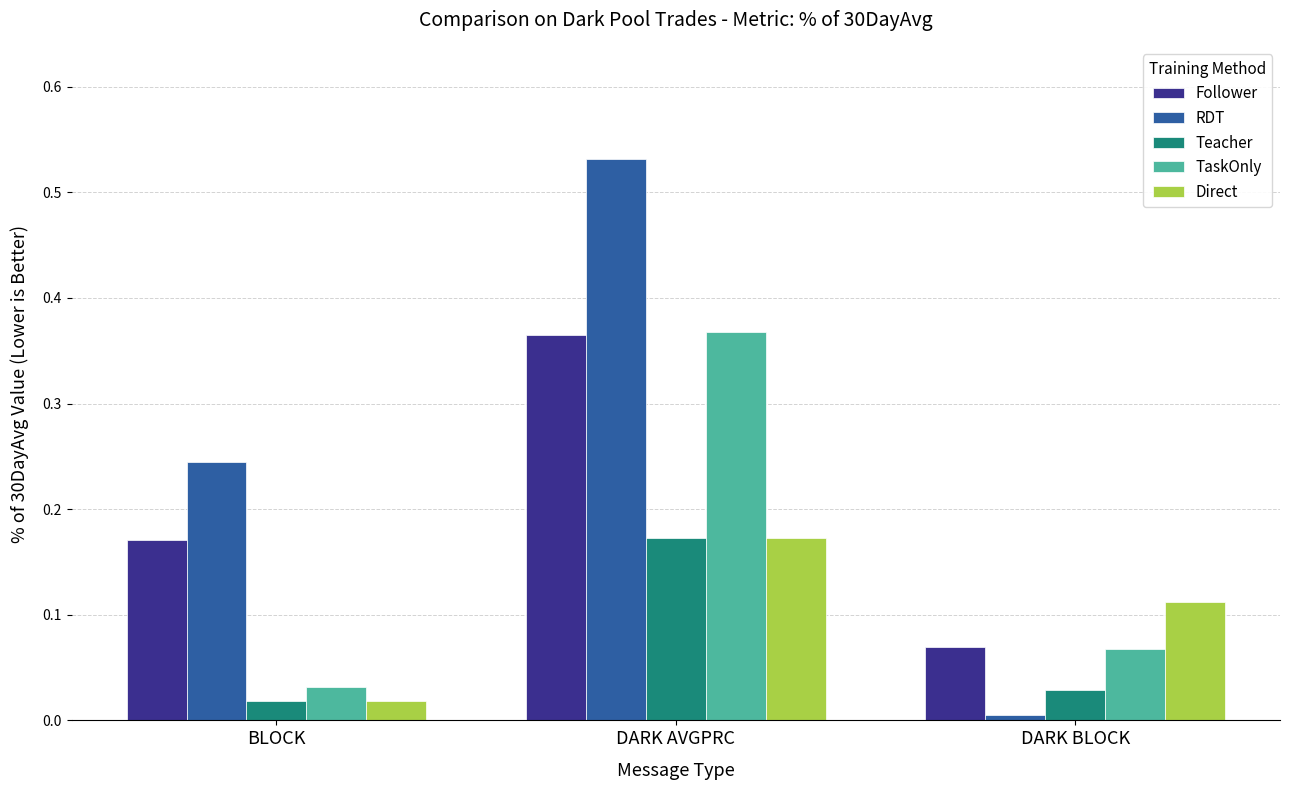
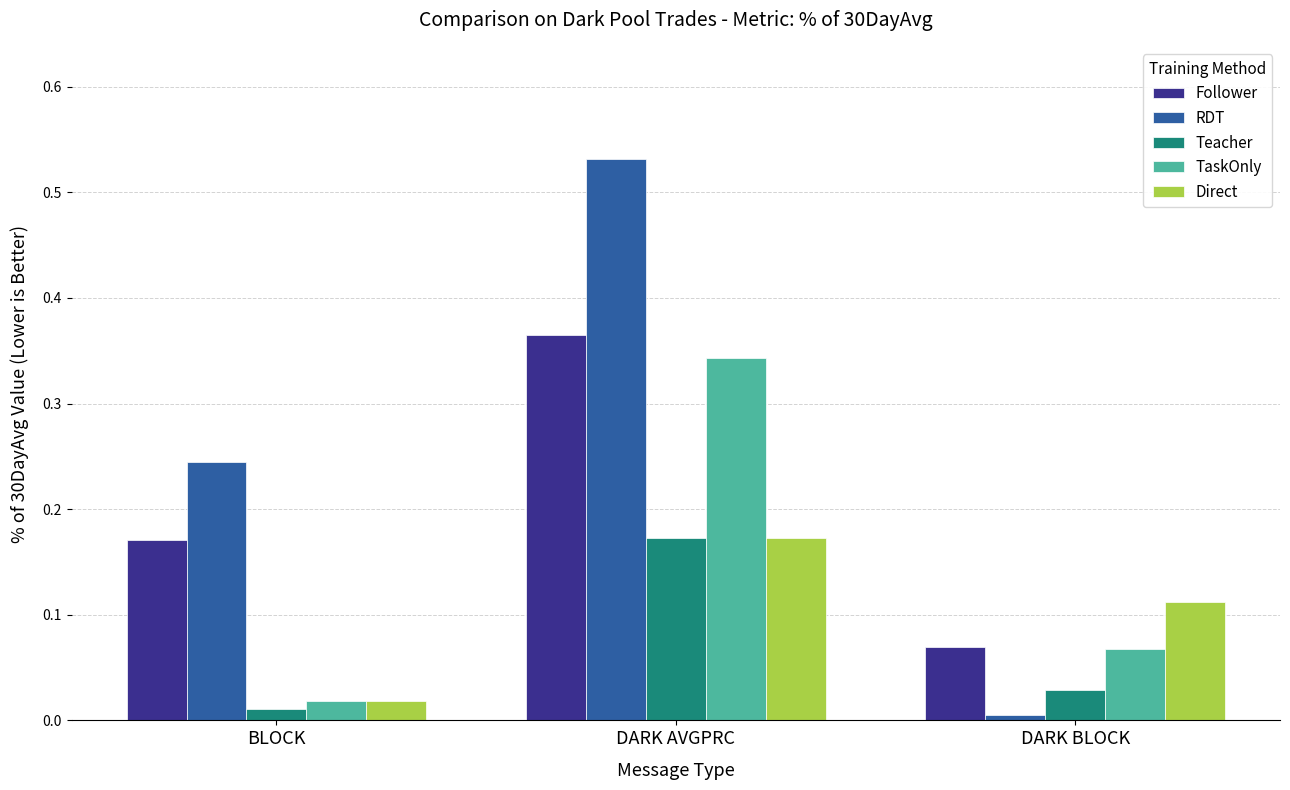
Teacher, BLOCK: 0.018 -> 0.011
TaskOnly, BLOCK: 0.032 -> 0.019
TaskOnly, DARK AVGPRC: 0.368 -> 0.343
